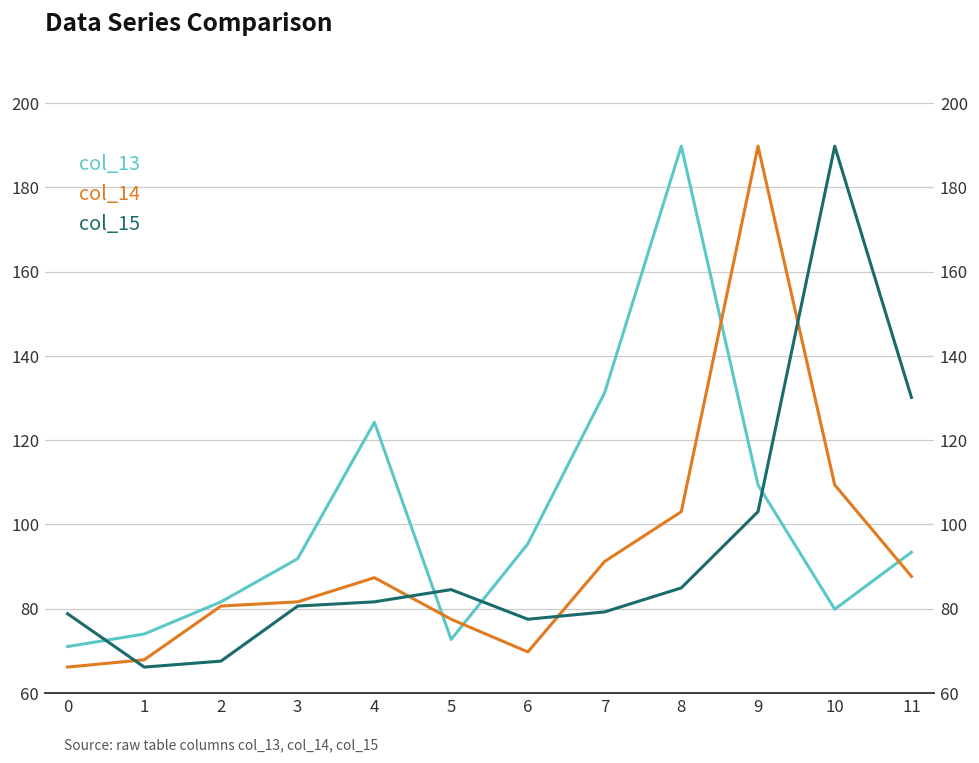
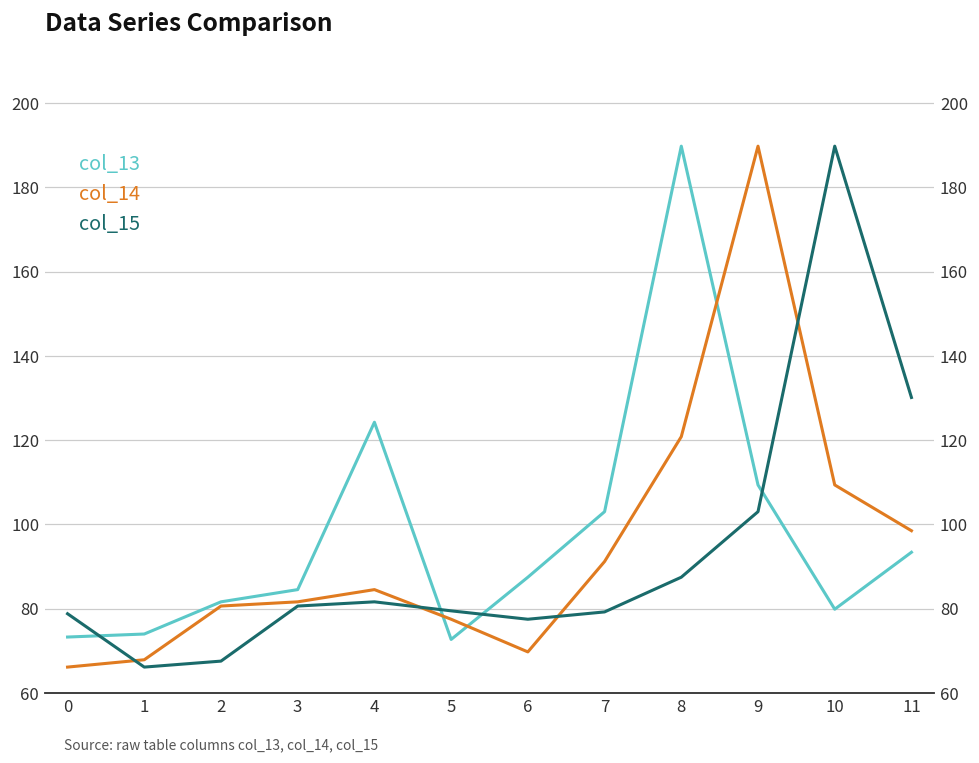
col_13, 0: 71 -> 73
col_13, 3: 92 -> 84
col_14, 4: 87 -> 84
col_15, 5: 84 -> 79
col_13, 6: 95 -> 87
col_13, 7: 131 -> 103
col_14, 8: 103 -> 121
col_15, 8: 85 -> 87
col_14, 11: 88 -> 98
